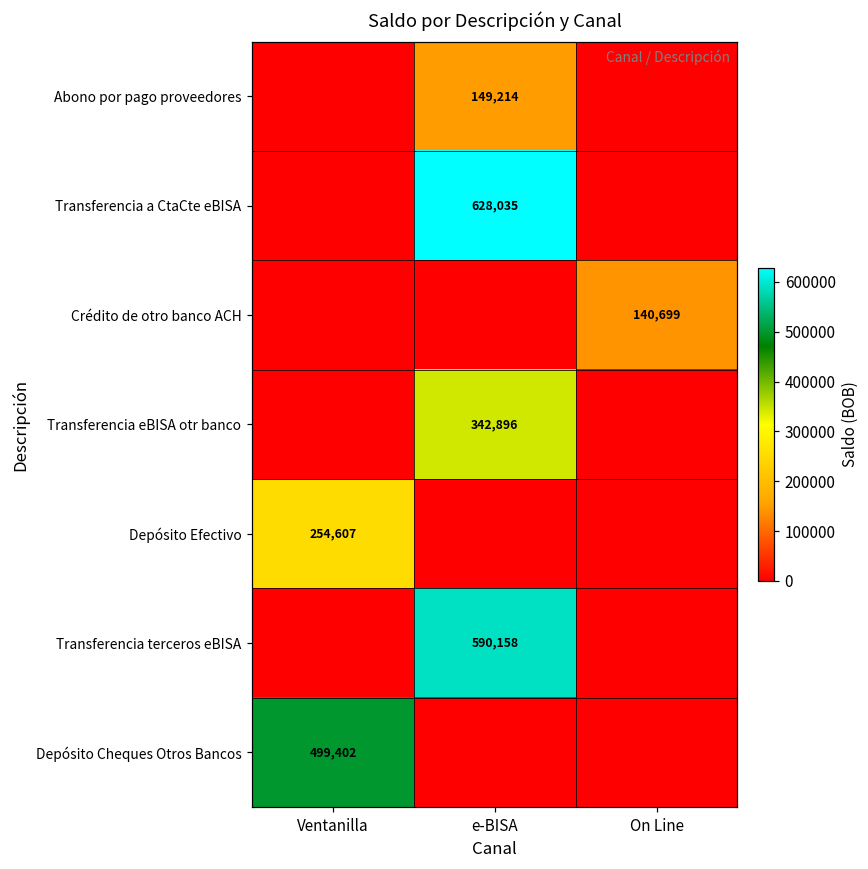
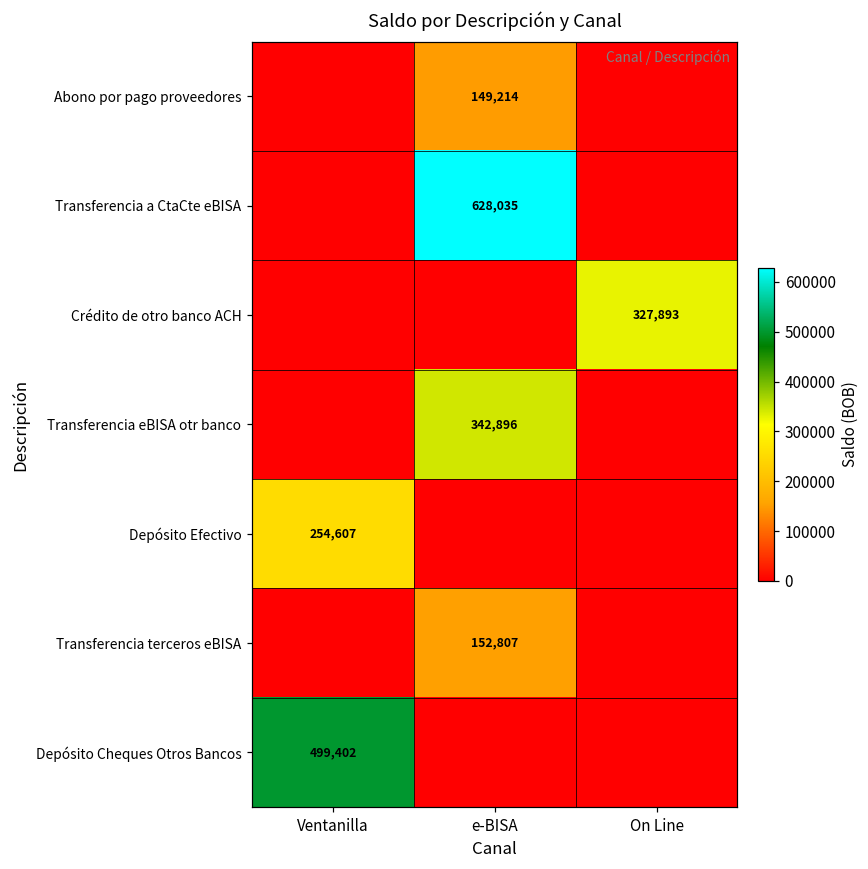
Crédito de otro banco ACH, On Line: 140,699 -> 327,893
Transferencia terceros eBISA, e-BISA: 590,158 -> 152,807
